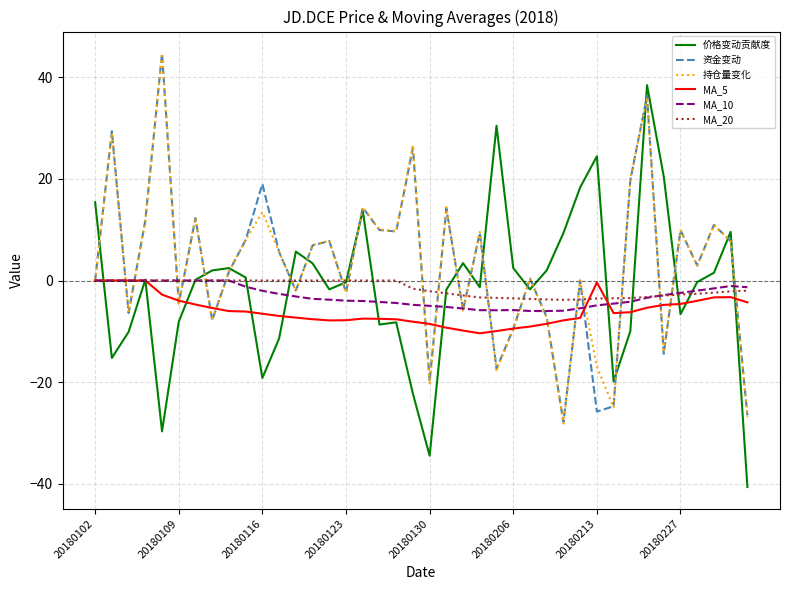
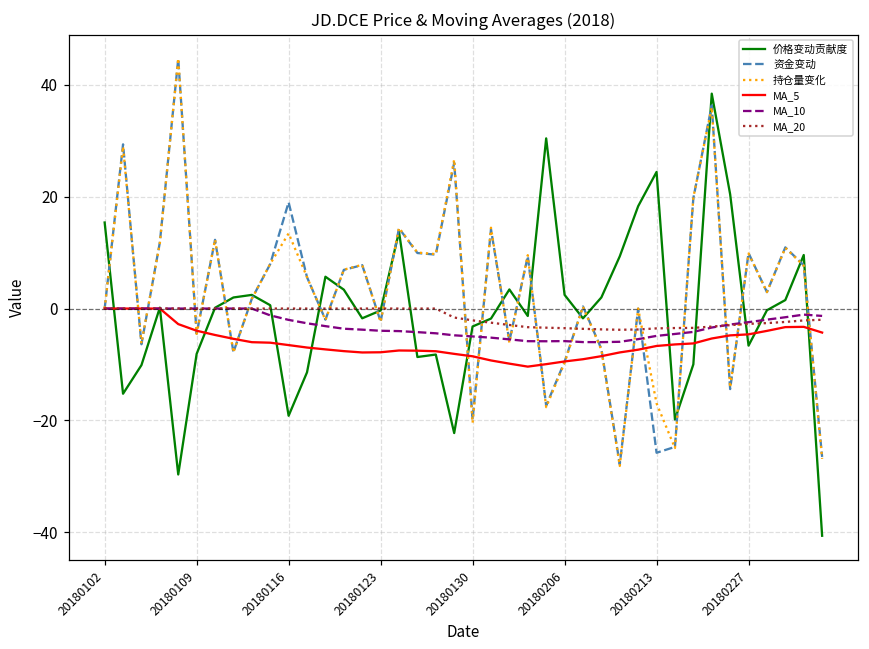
价格变动贡献度, 20180130: -34 -> -3
MA_5, 20180213: 0 -> -7
